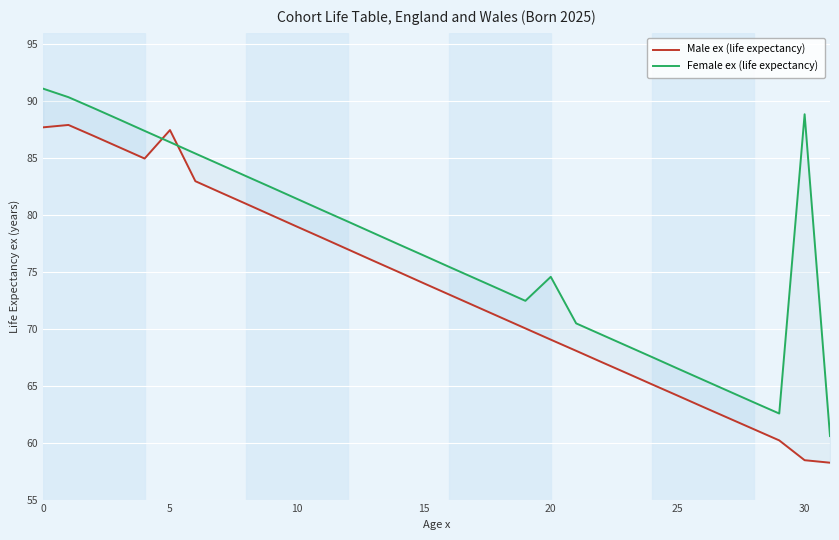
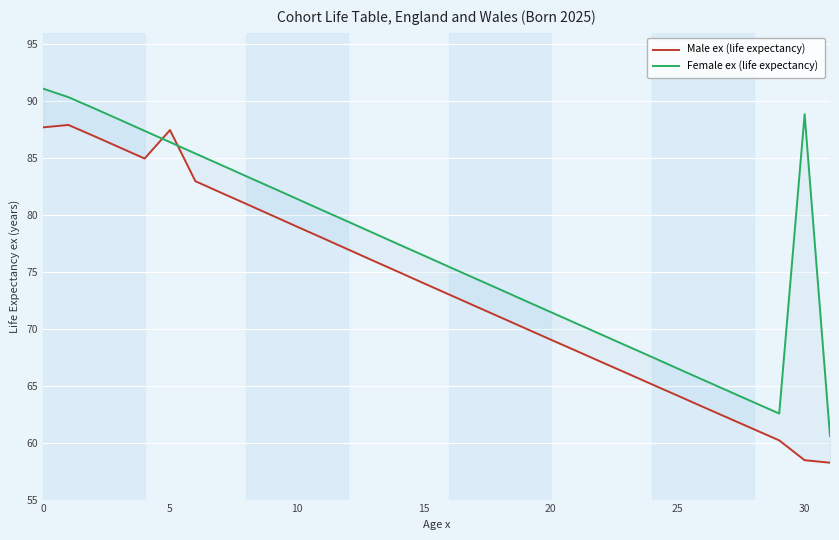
Female ex (life expectancy), 20: 74.6 -> 71.5
